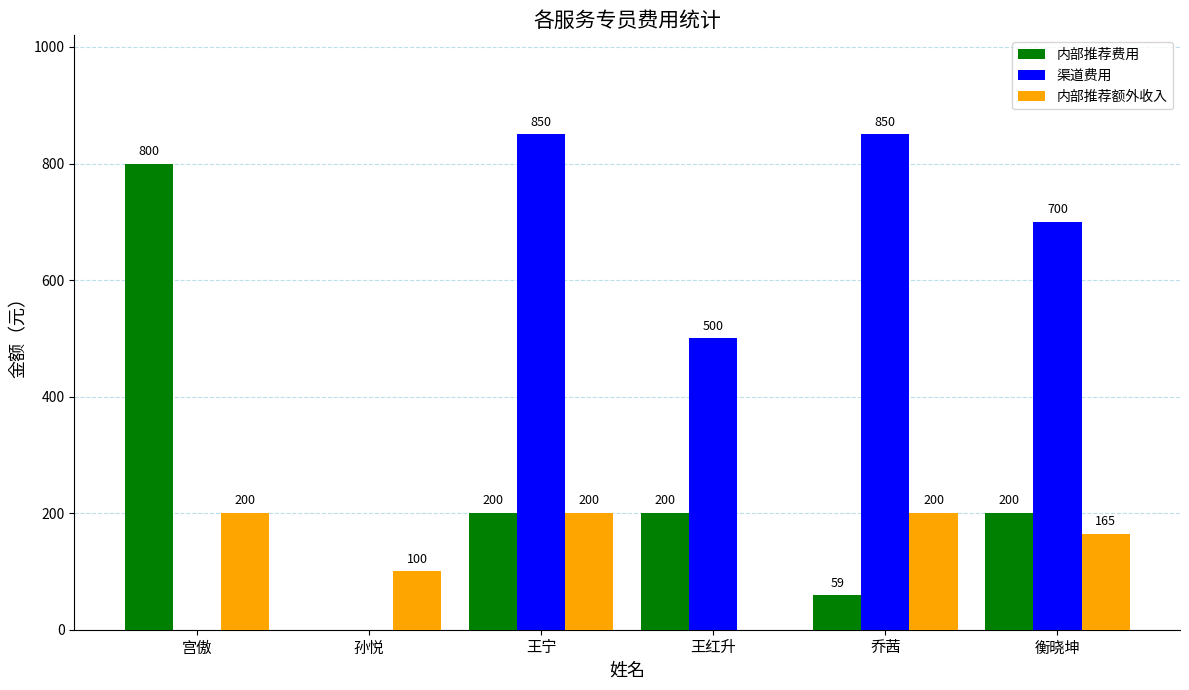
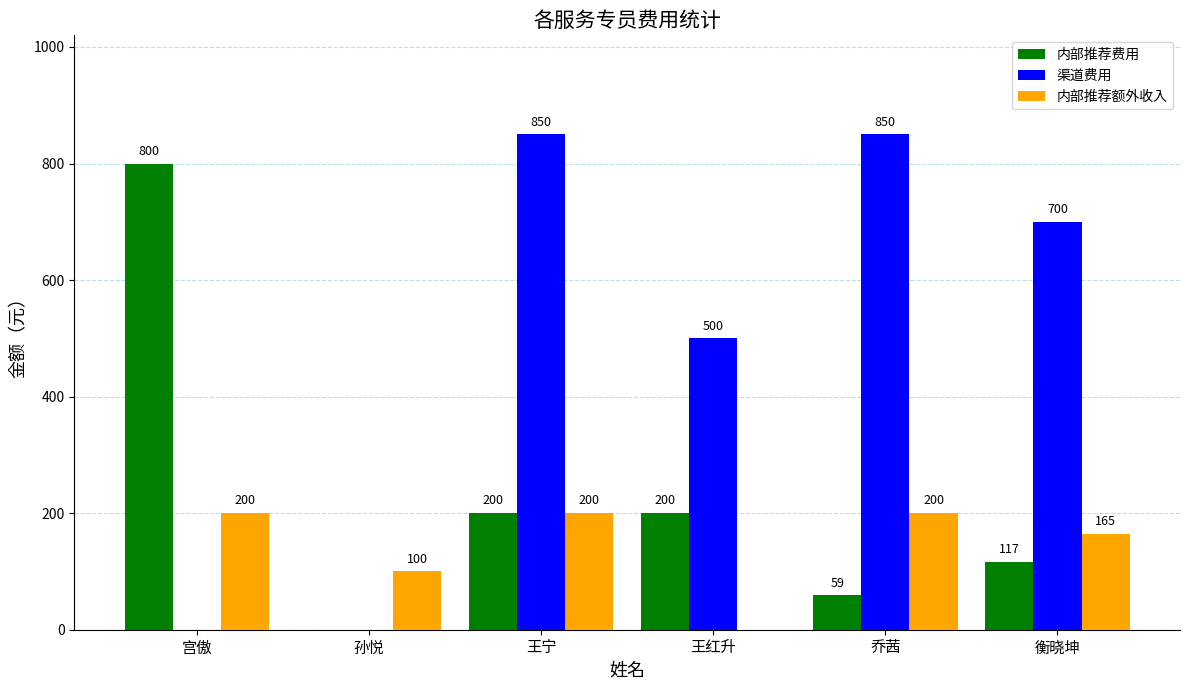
内部推荐费用, 衡晓坤: 200 -> 117
